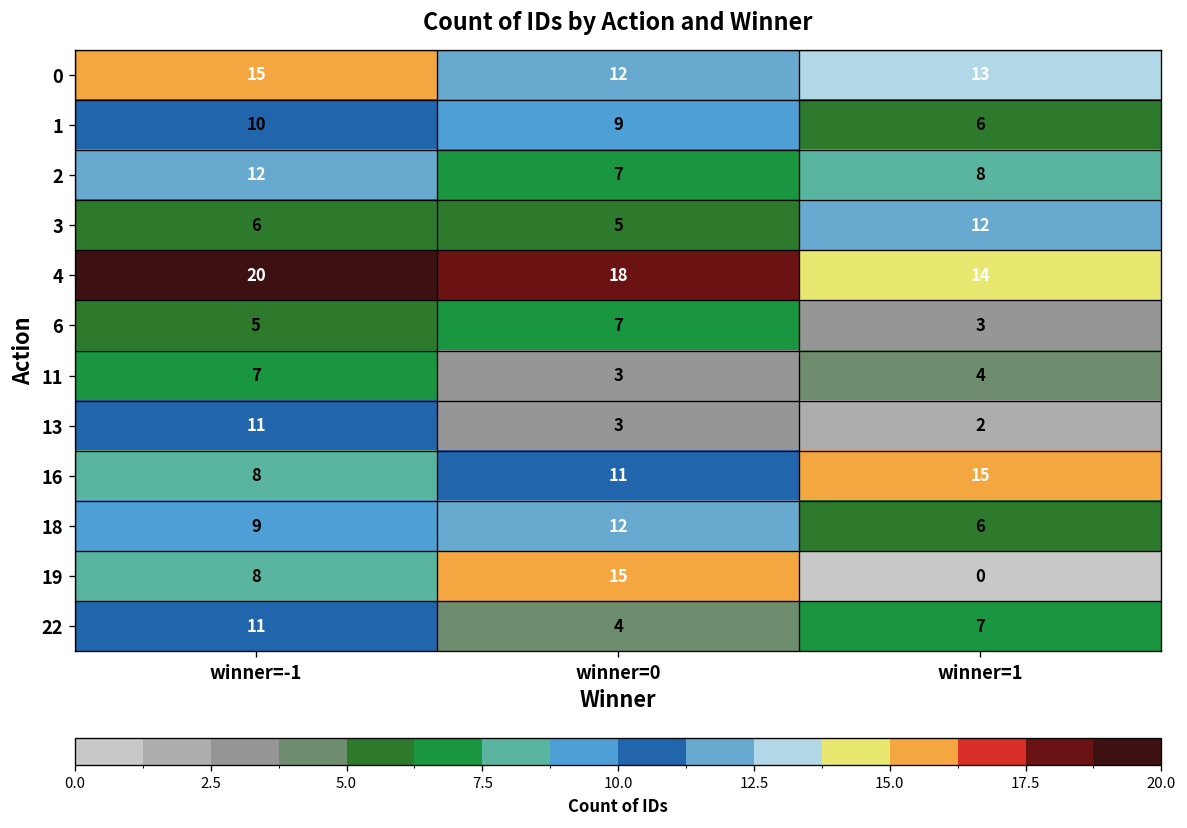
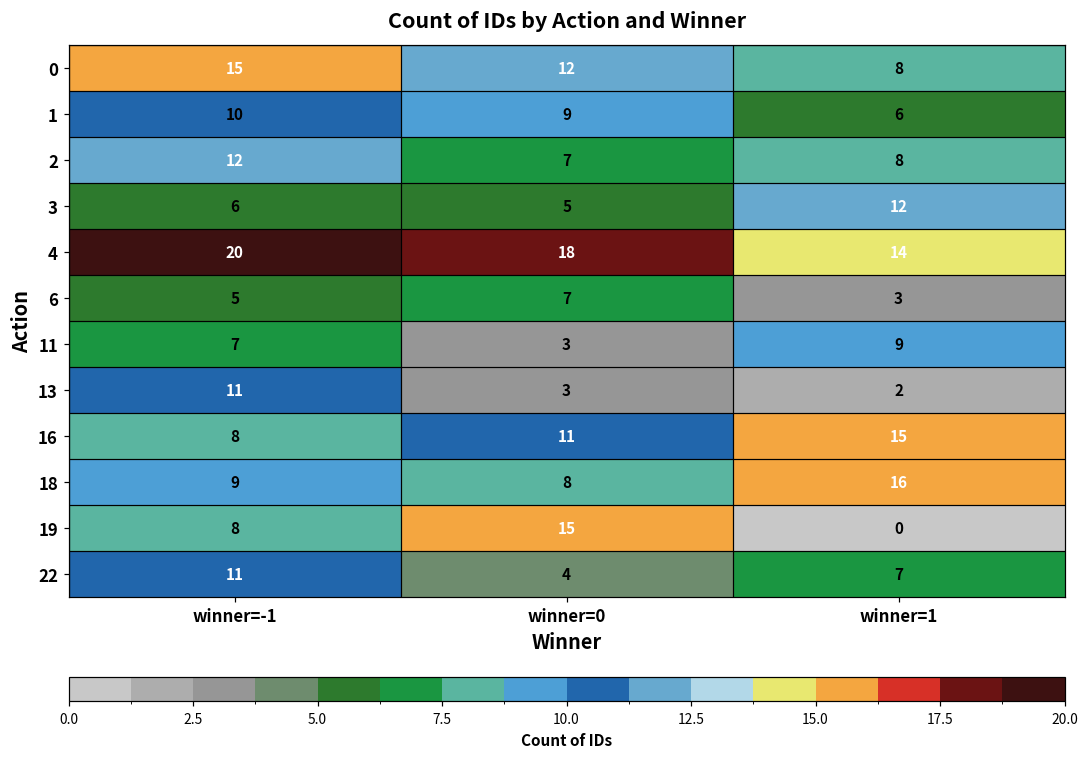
0, winner=1: 13 -> 8
11, winner=1: 4 -> 9
18, winner=0: 12 -> 8
18, winner=1: 6 -> 16
